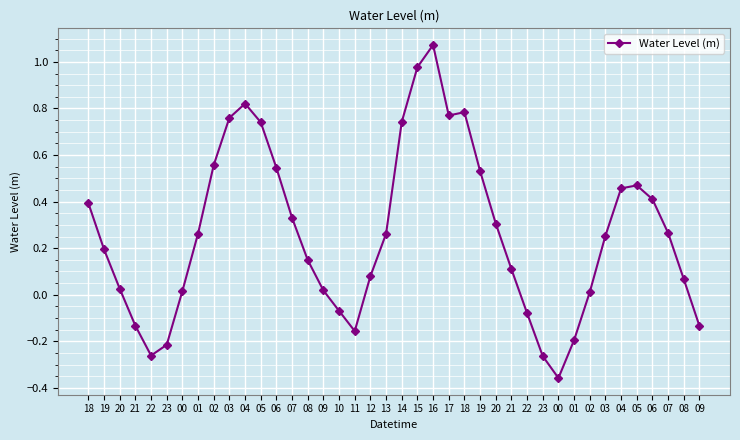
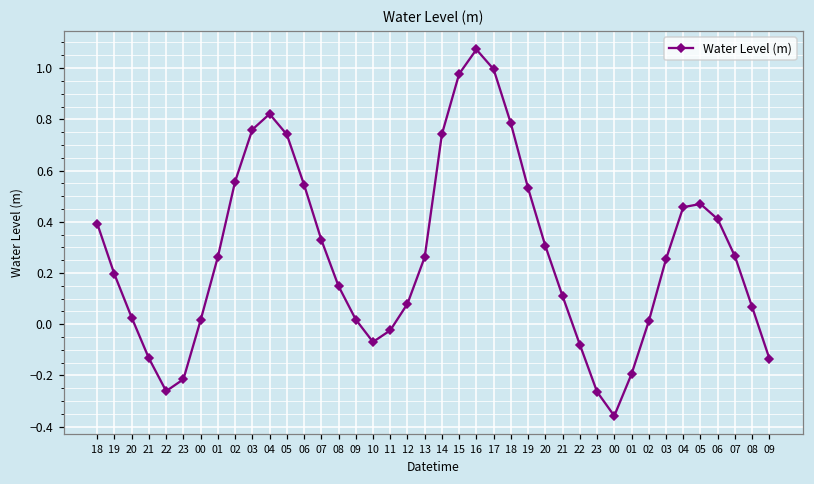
11: -0.16 -> -0.02
17: 0.77 -> 1.00
